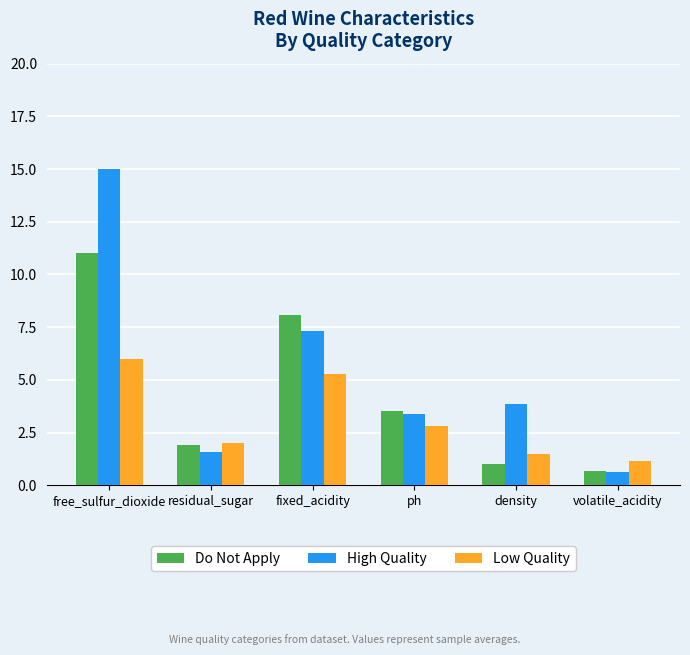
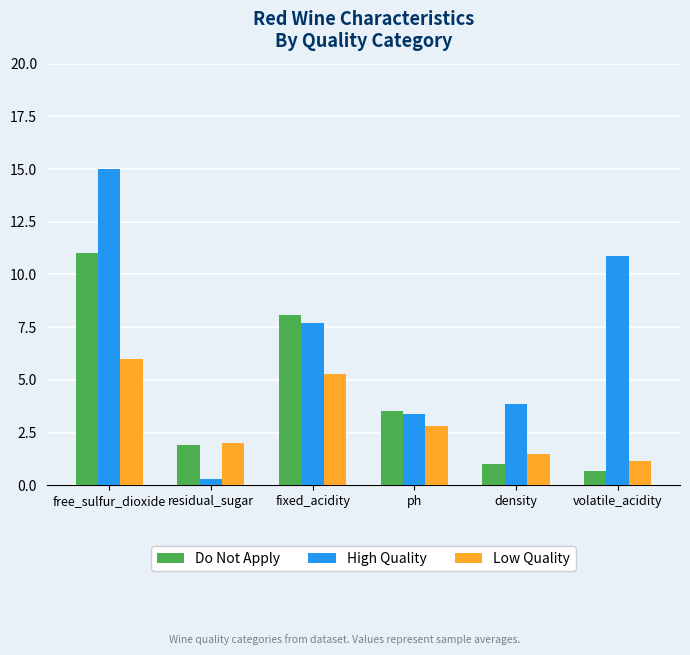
High Quality, residual_sugar: 1.6 -> 0.3
High Quality, fixed_acidity: 7.3 -> 7.7
High Quality, volatile_acidity: 0.7 -> 10.9
